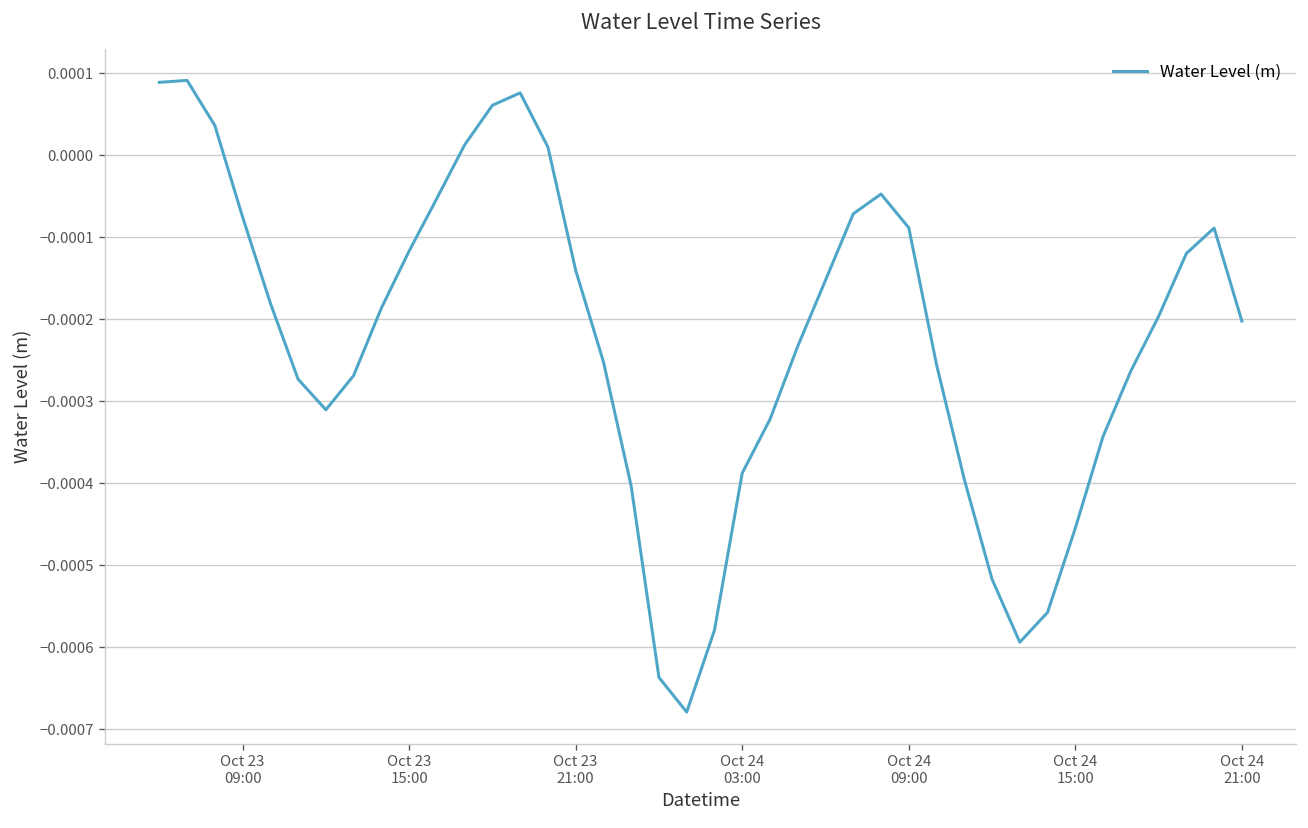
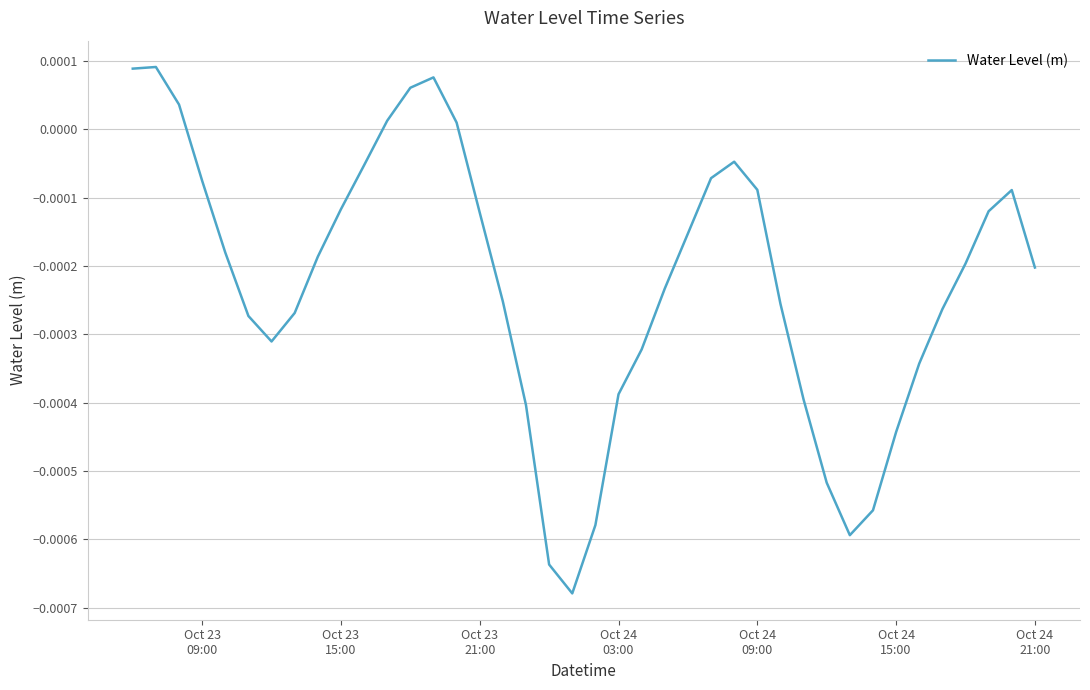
Oct 23 21:00: -0.00014 -> -0.00012
Oct 24 15:00: -0.00045 -> -0.00044
